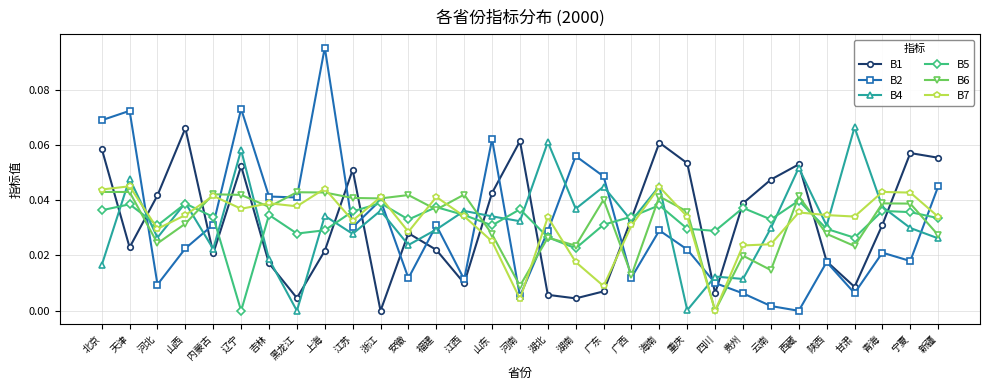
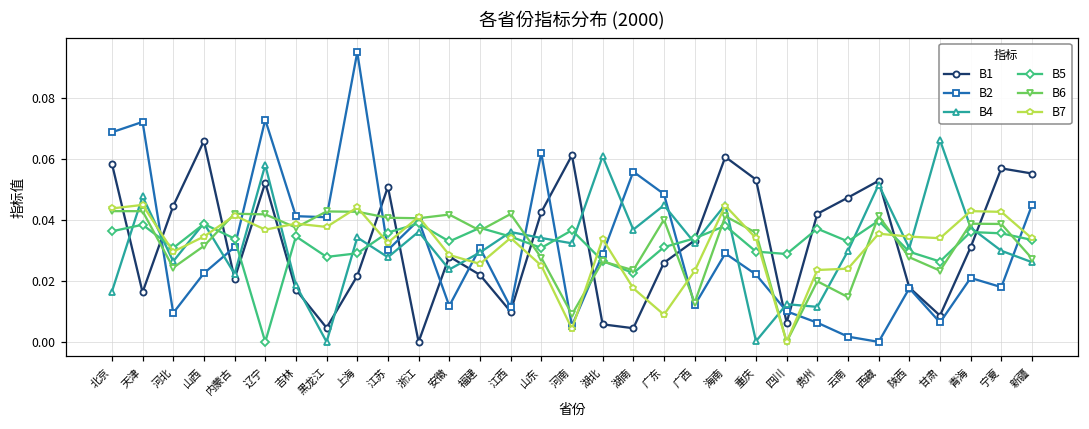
B1, 天津: 0.023 -> 0.016
B1, 河北: 0.042 -> 0.045
B7, 福建: 0.041 -> 0.026
B1, 广东: 0.007 -> 0.026
B7, 广西: 0.031 -> 0.023
B1, 贵州: 0.039 -> 0.042
